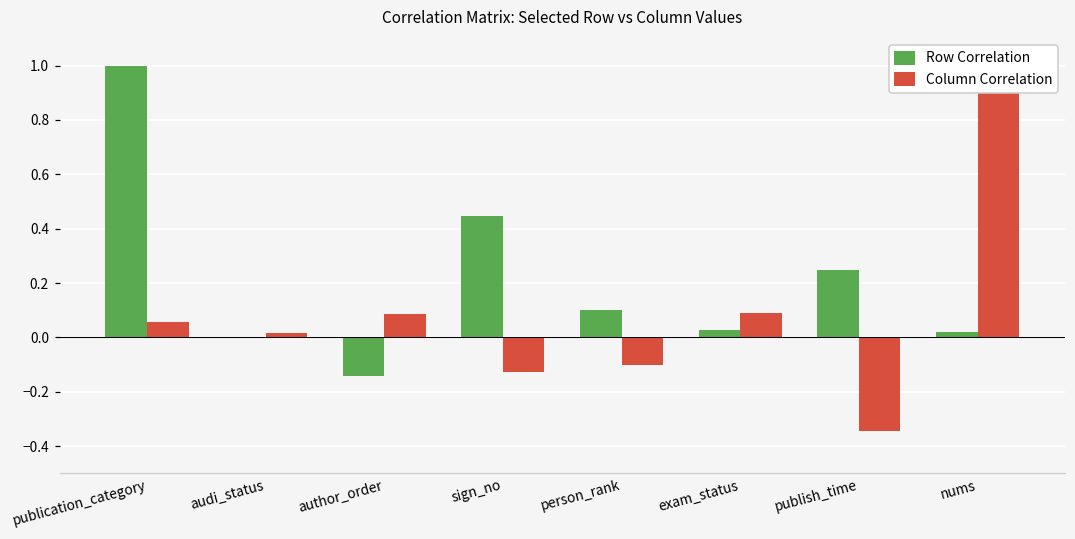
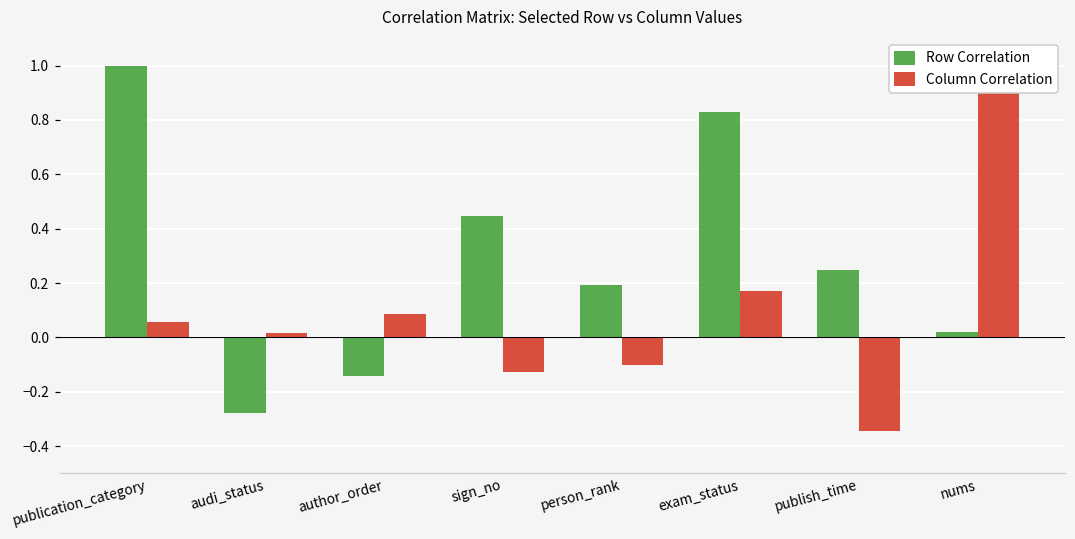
Row Correlation, audi_status: 0.00 -> -0.28
Row Correlation, person_rank: 0.10 -> 0.19
Row Correlation, exam_status: 0.03 -> 0.83
Column Correlation, exam_status: 0.09 -> 0.17
